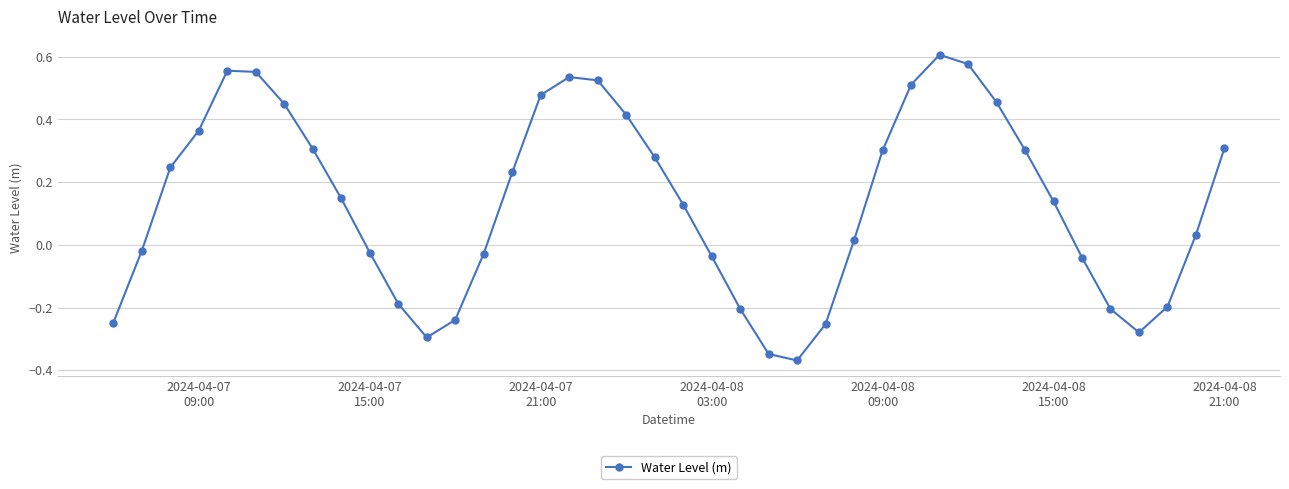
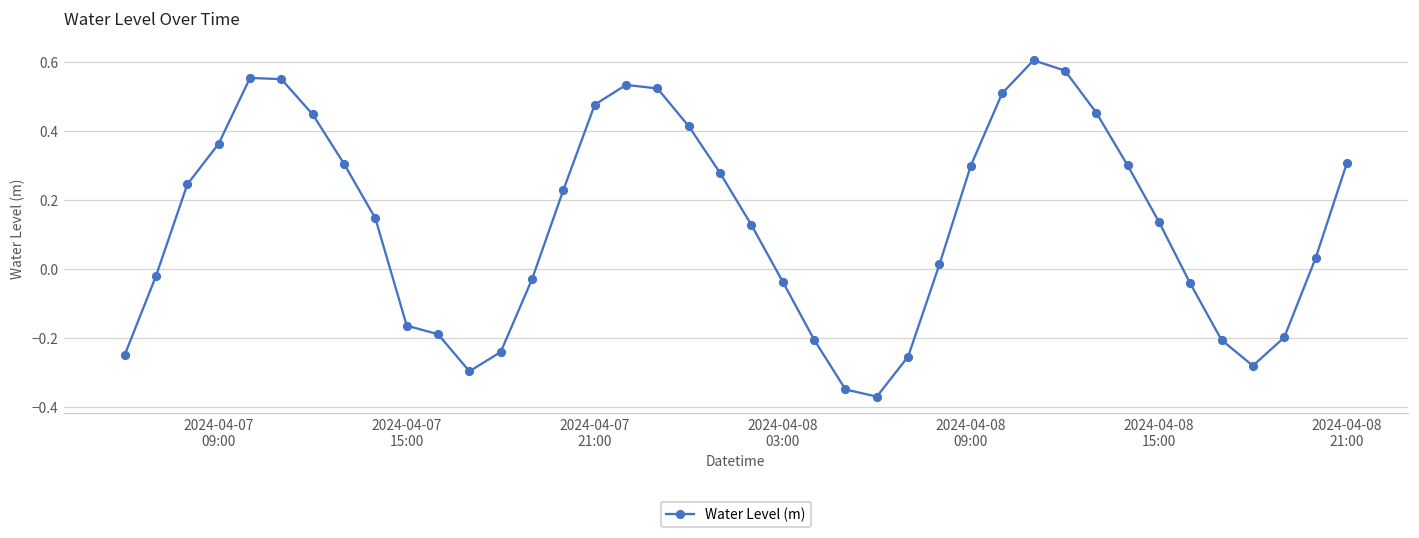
2024-04-07 15:00: -0.02 -> -0.16
